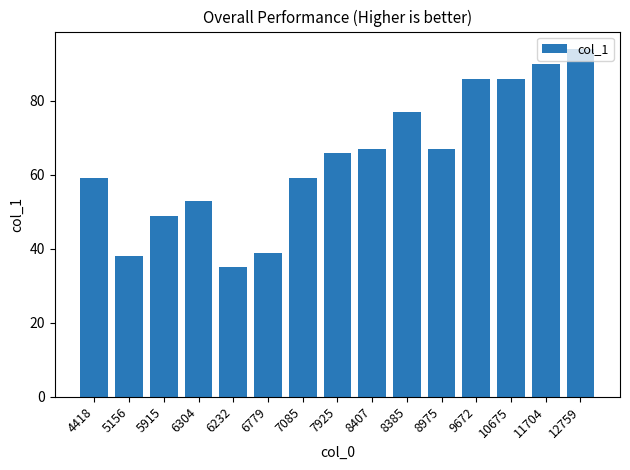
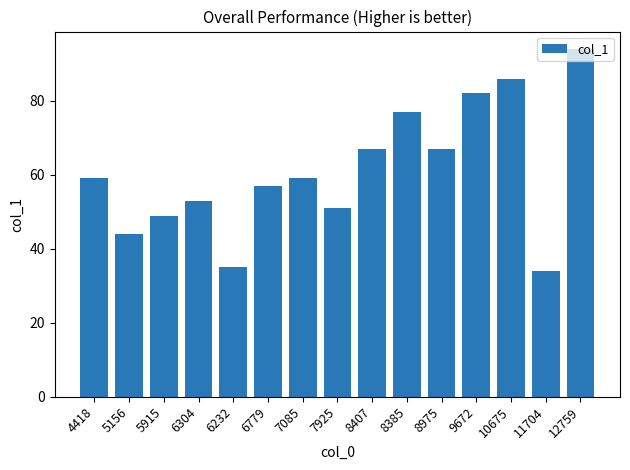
5156: 38 -> 44
6779: 39 -> 57
7925: 66 -> 51
9672: 86 -> 82
11704: 90 -> 34
